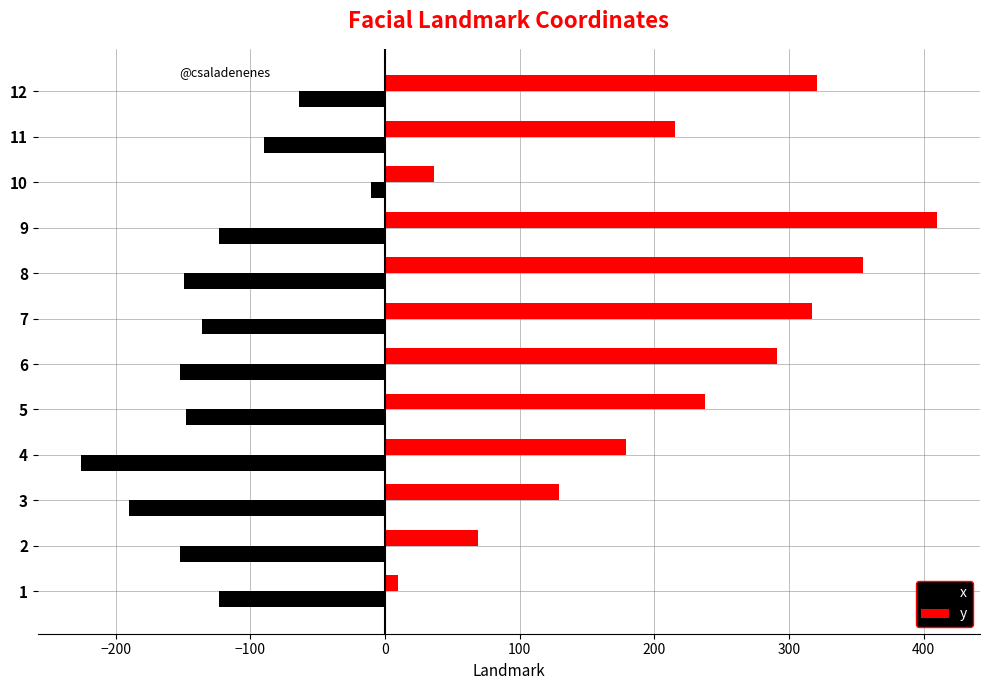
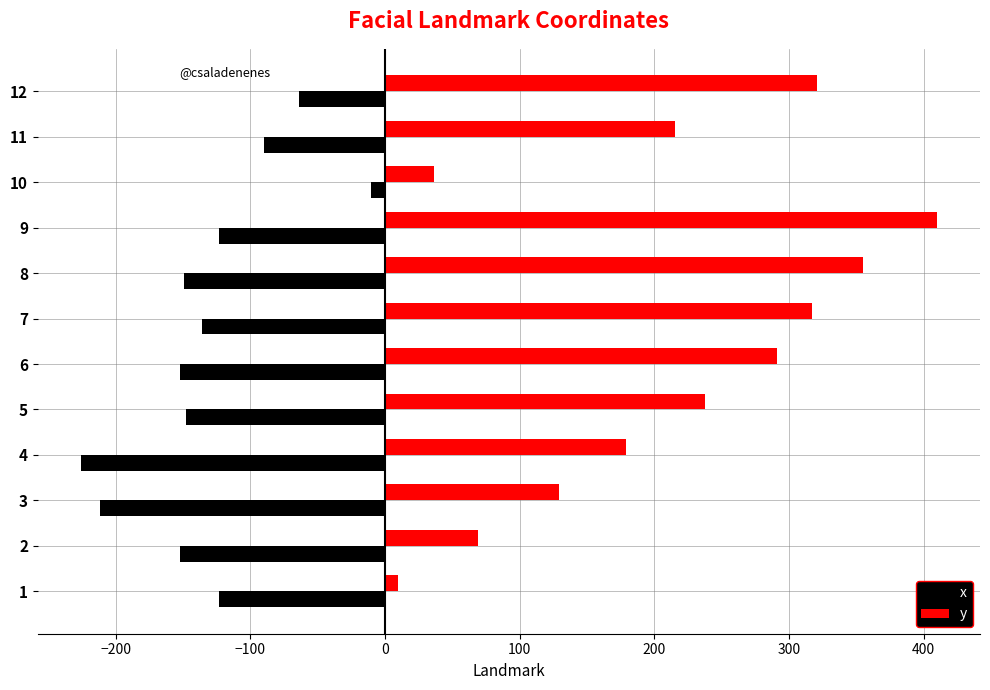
x, 3: -190 -> -211
